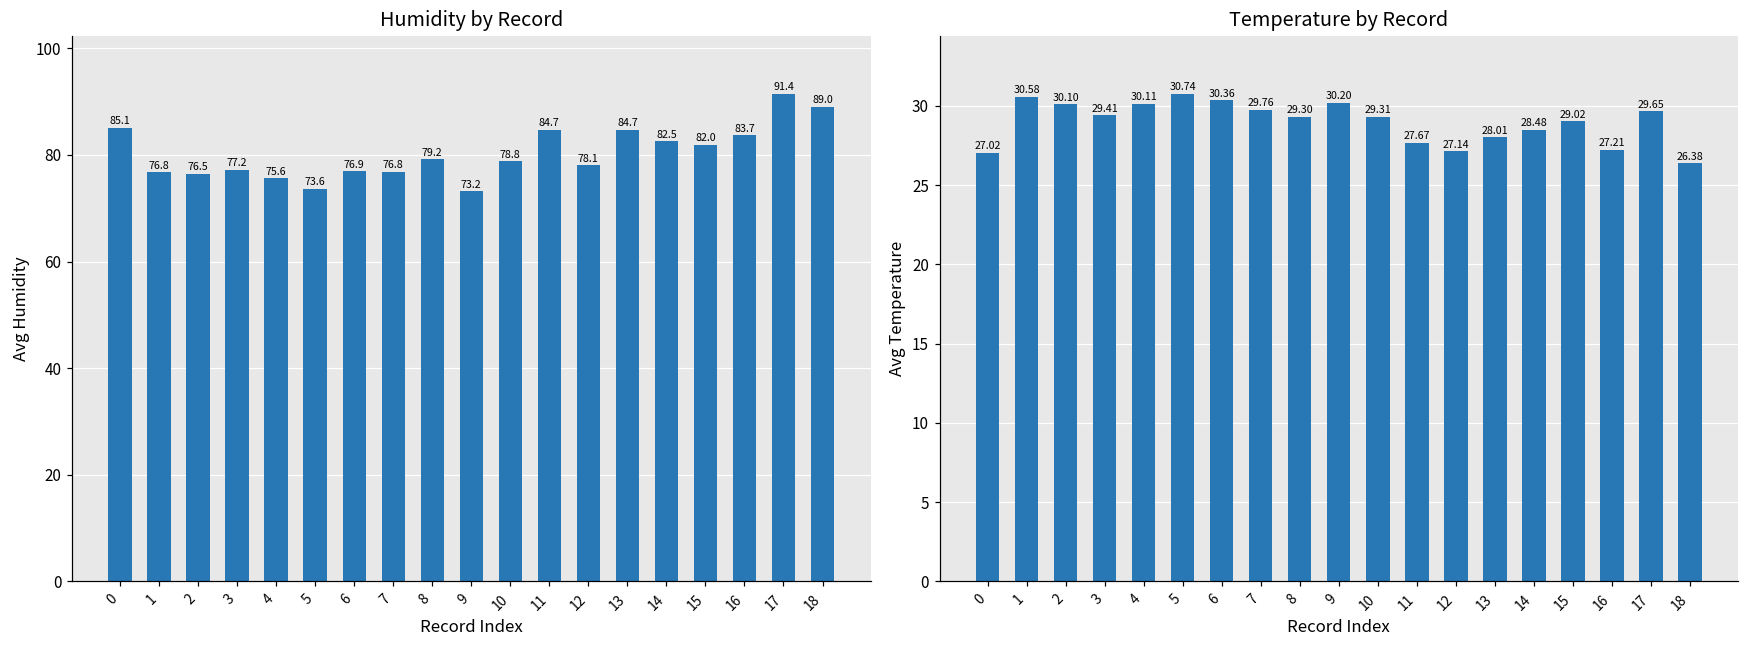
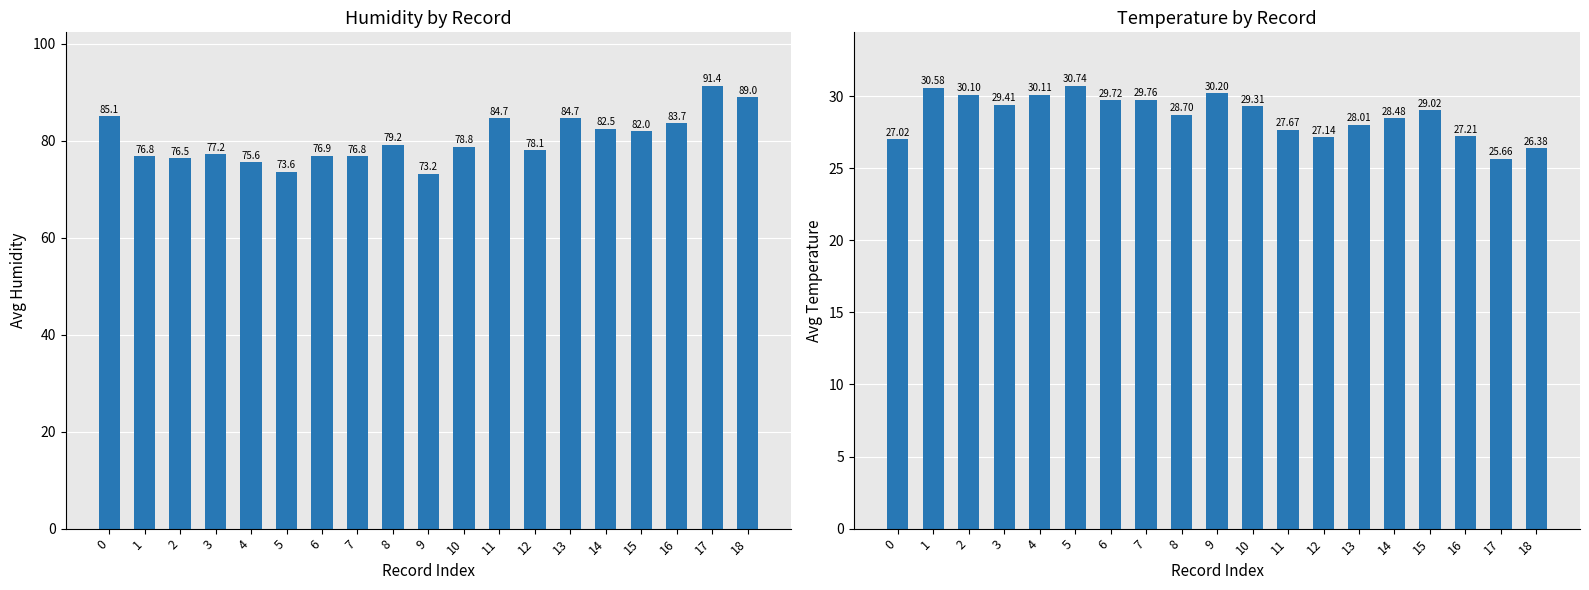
Temperature by Record, 6: 30.36 -> 29.72
Temperature by Record, 8: 29.30 -> 28.70
Temperature by Record, 17: 29.65 -> 25.66
